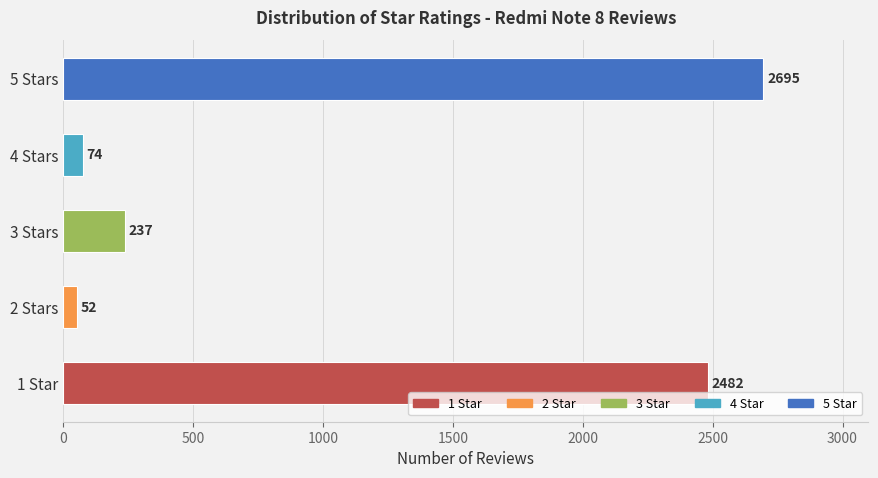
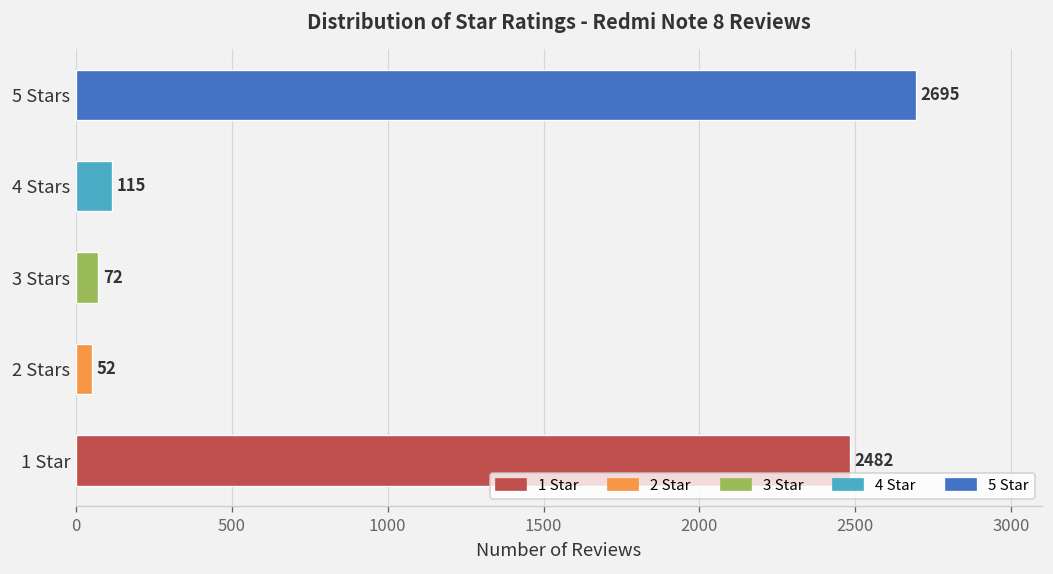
4 Stars: 74 -> 115
3 Stars: 237 -> 72
